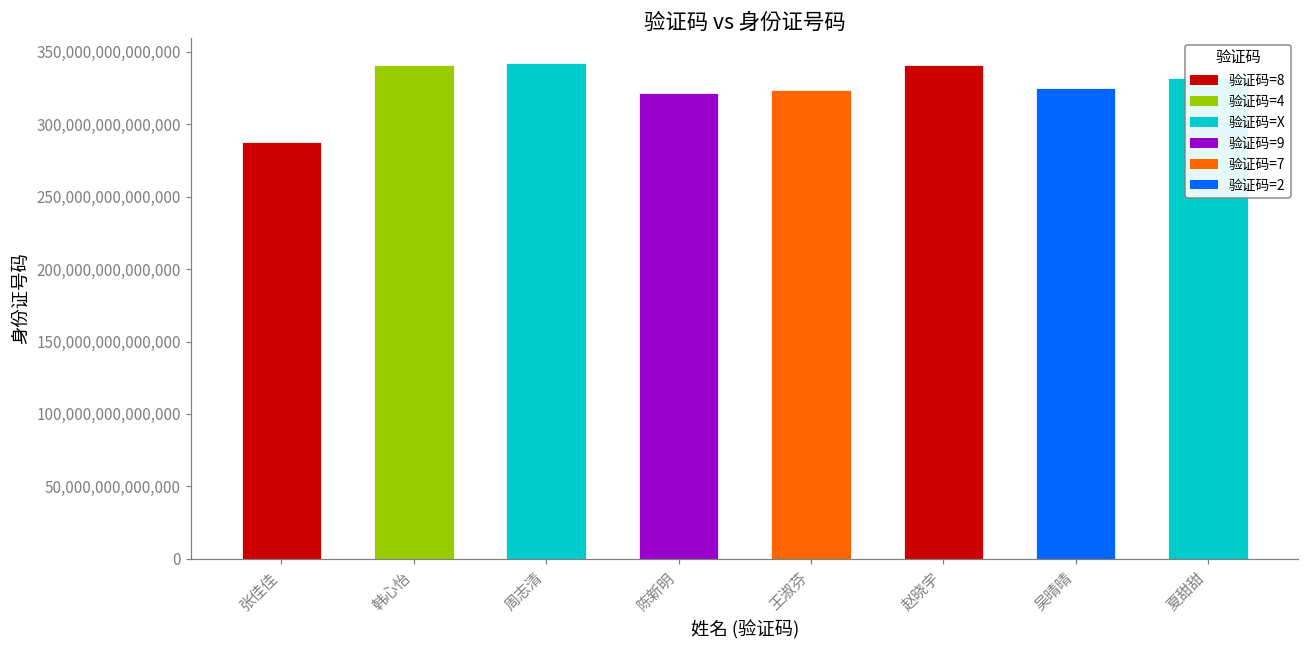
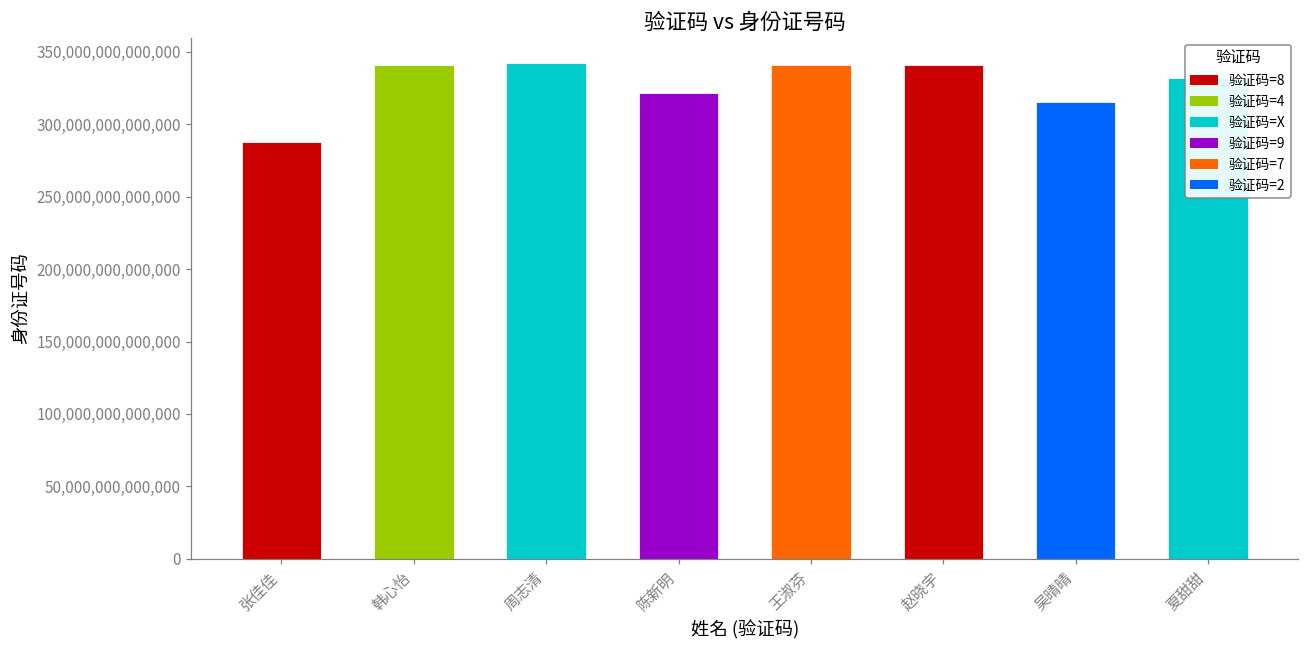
王淑芬: 324,000,000,000,000 -> 341,000,000,000,000
吴晴晴: 325,000,000,000,000 -> 315,000,000,000,000
